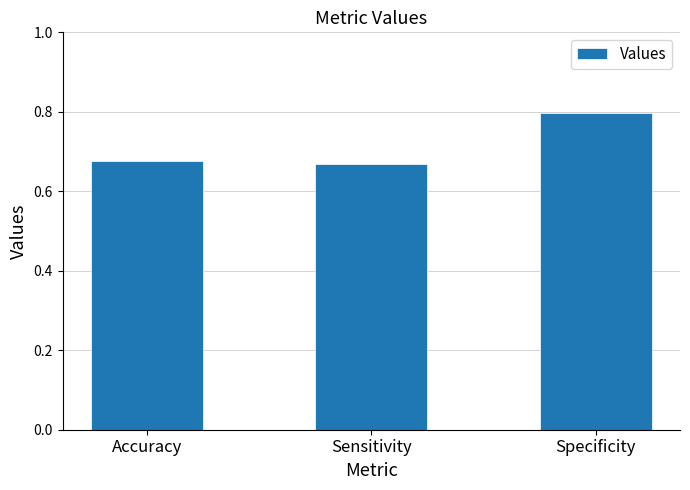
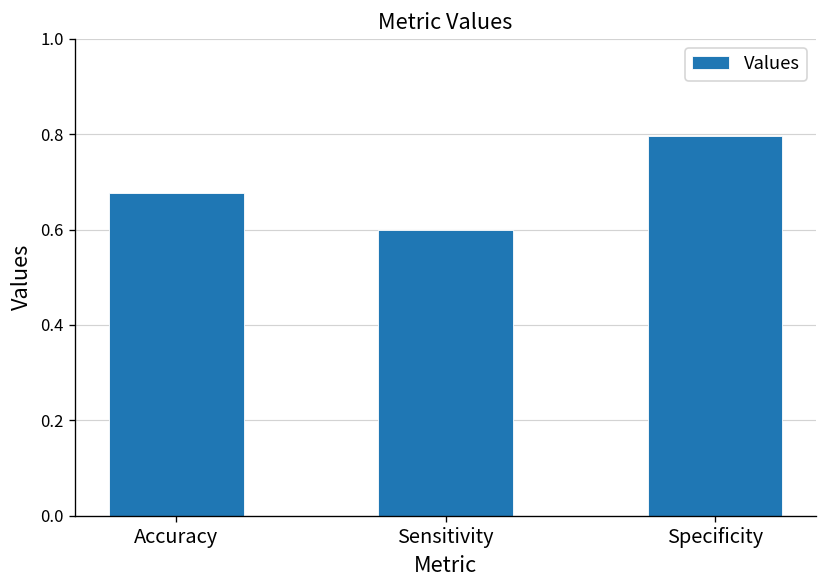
Sensitivity: 0.67 -> 0.60
